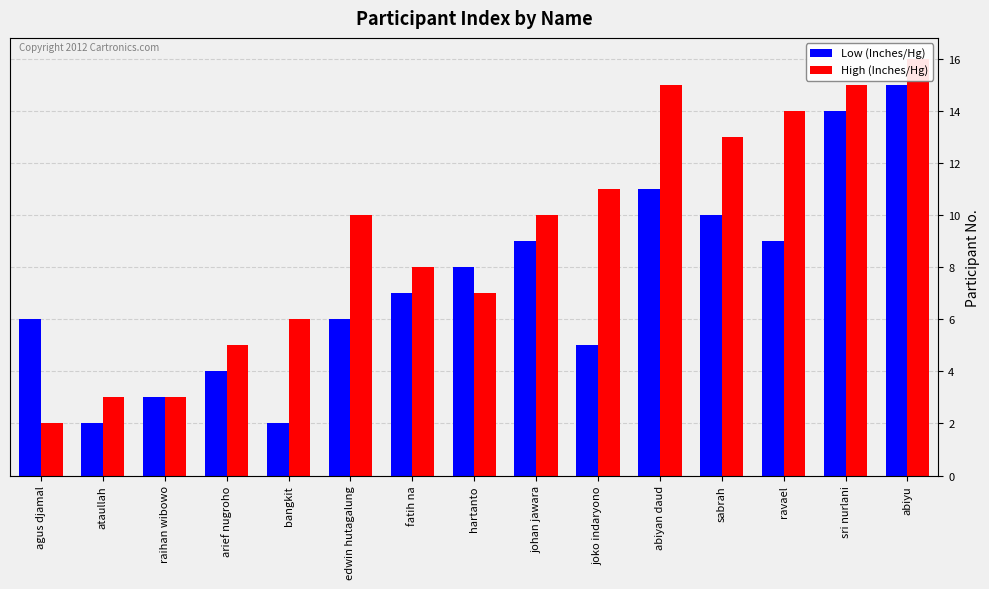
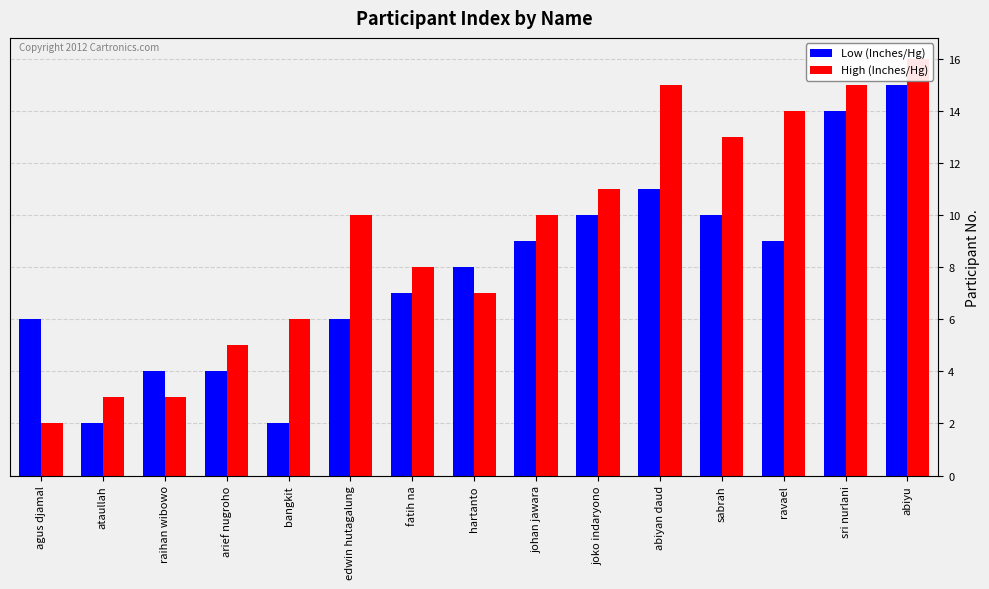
Low (Inches/Hg), raihan wibowo: 3 -> 4
Low (Inches/Hg), joko indaryono: 5 -> 10
